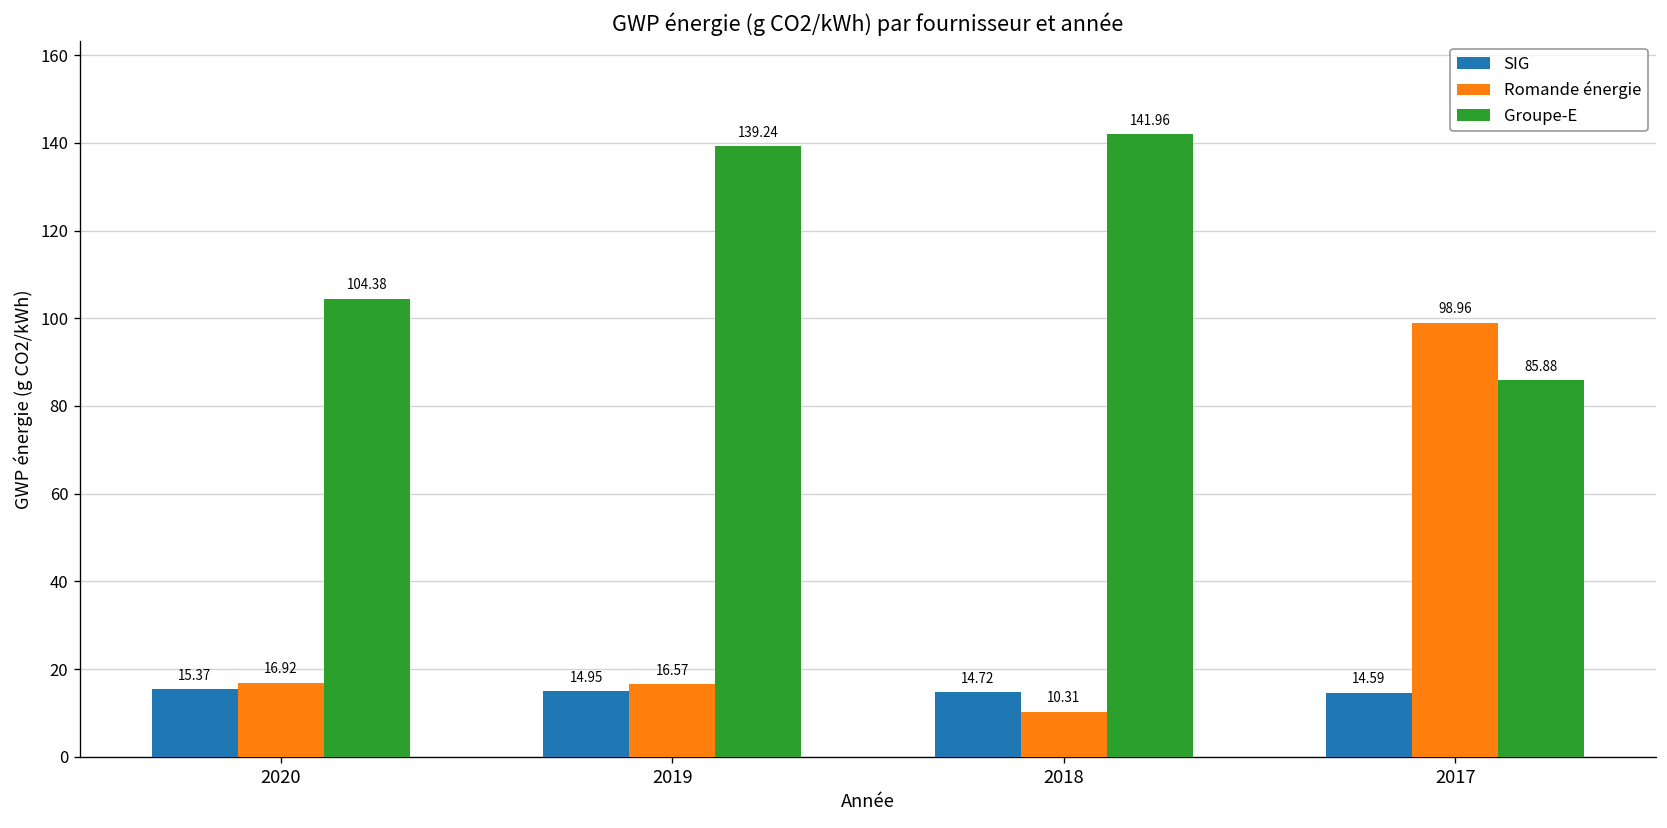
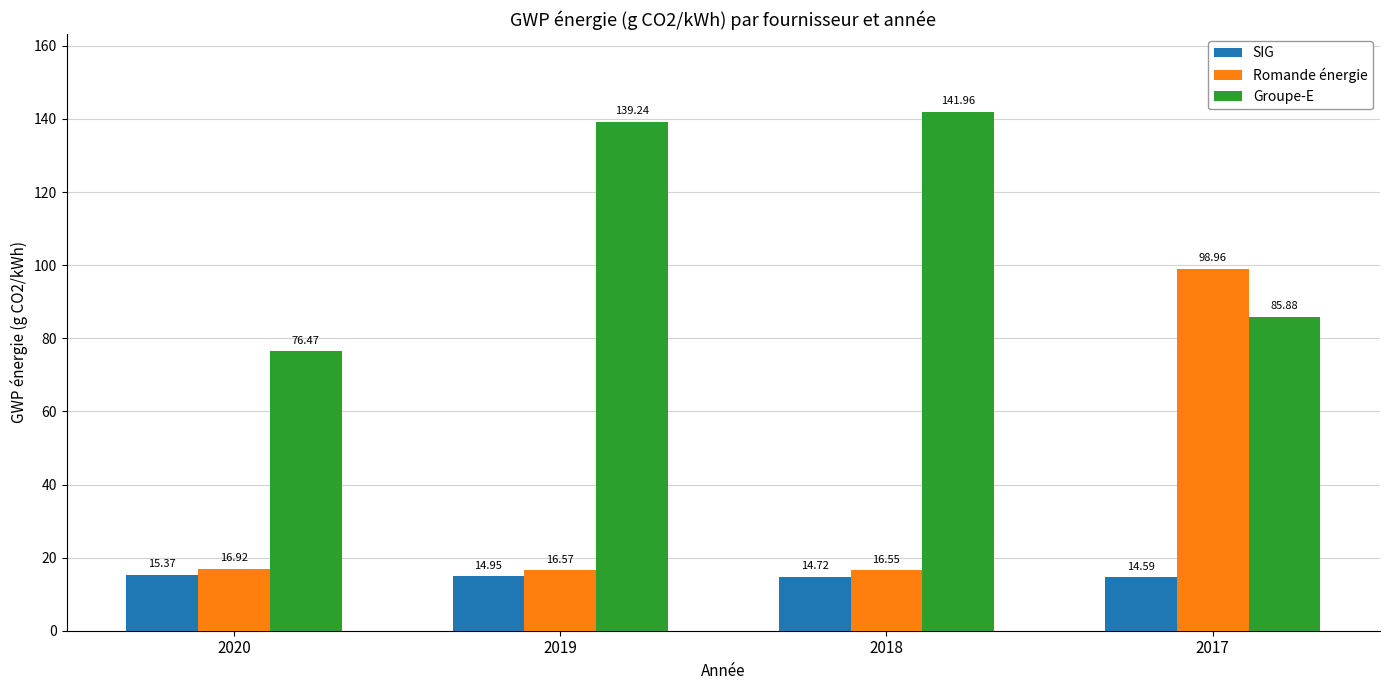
Groupe-E, 2020: 104.38 -> 76.47
Romande énergie, 2018: 10.31 -> 16.55
